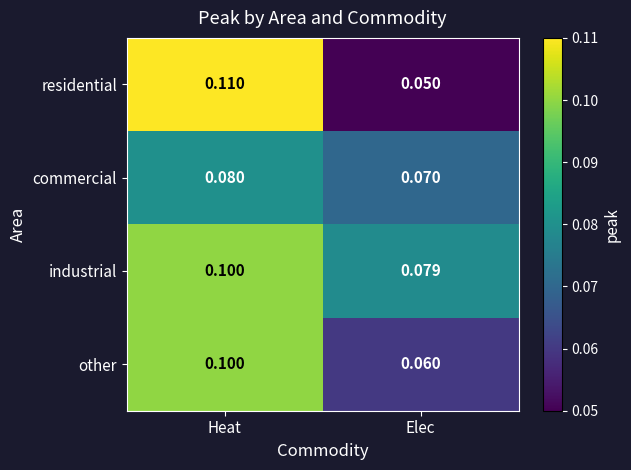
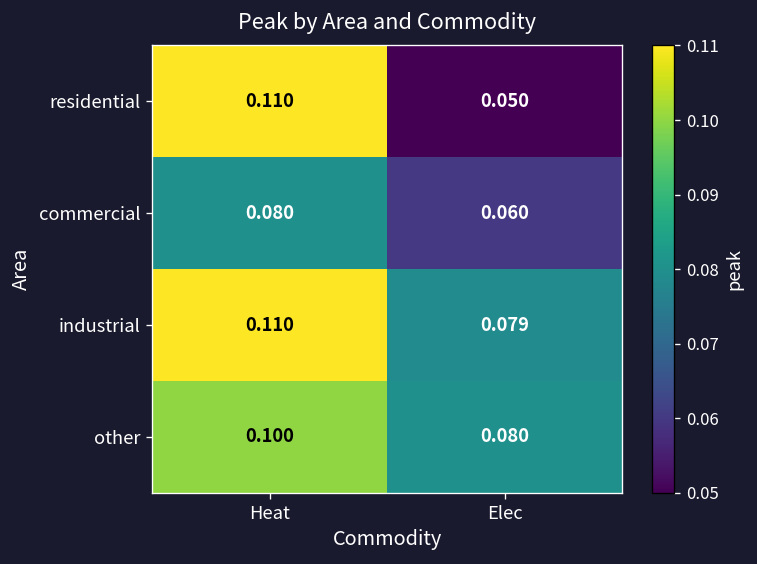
commercial, Elec: 0.070 -> 0.060
industrial, Heat: 0.100 -> 0.110
other, Elec: 0.060 -> 0.080
